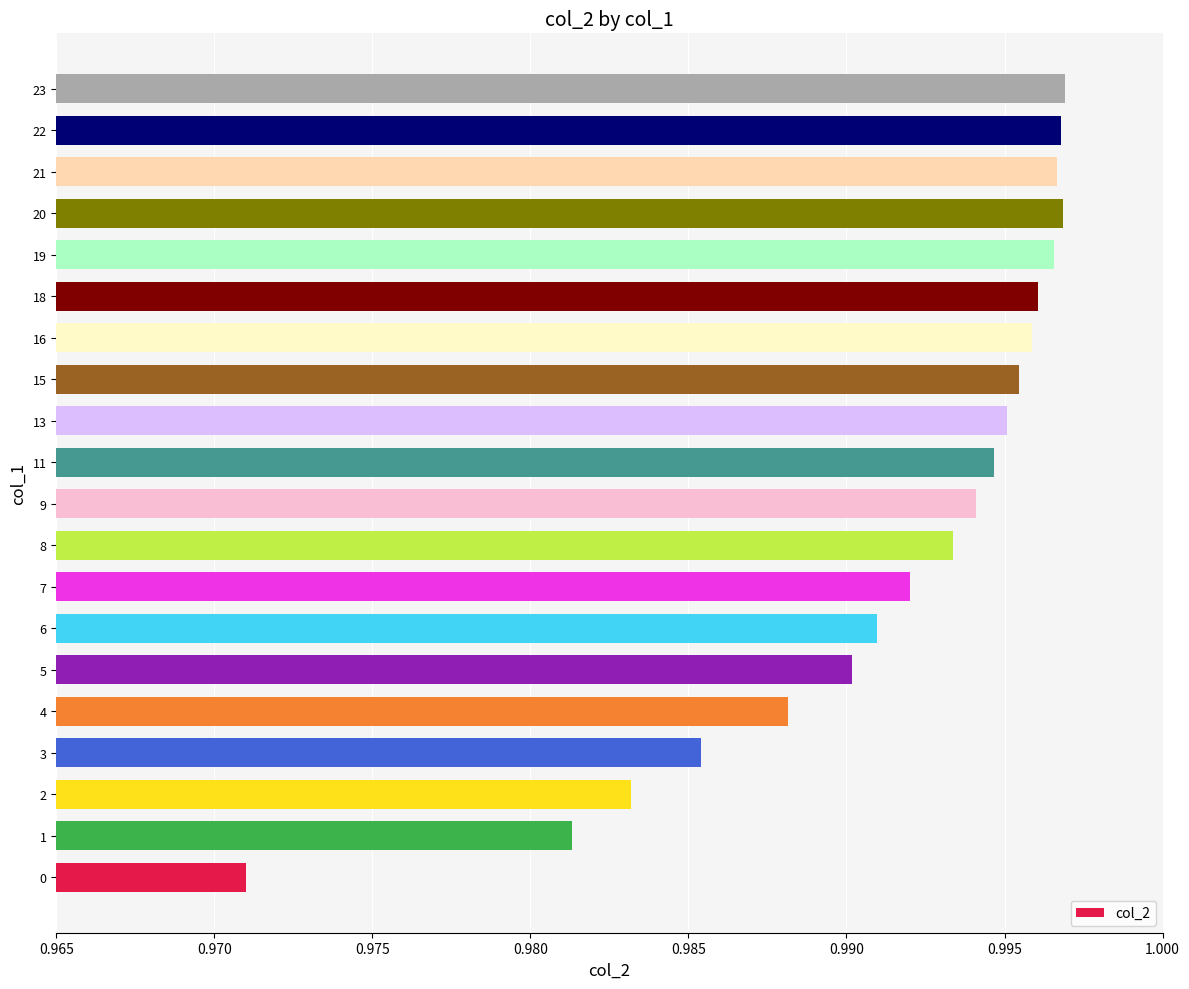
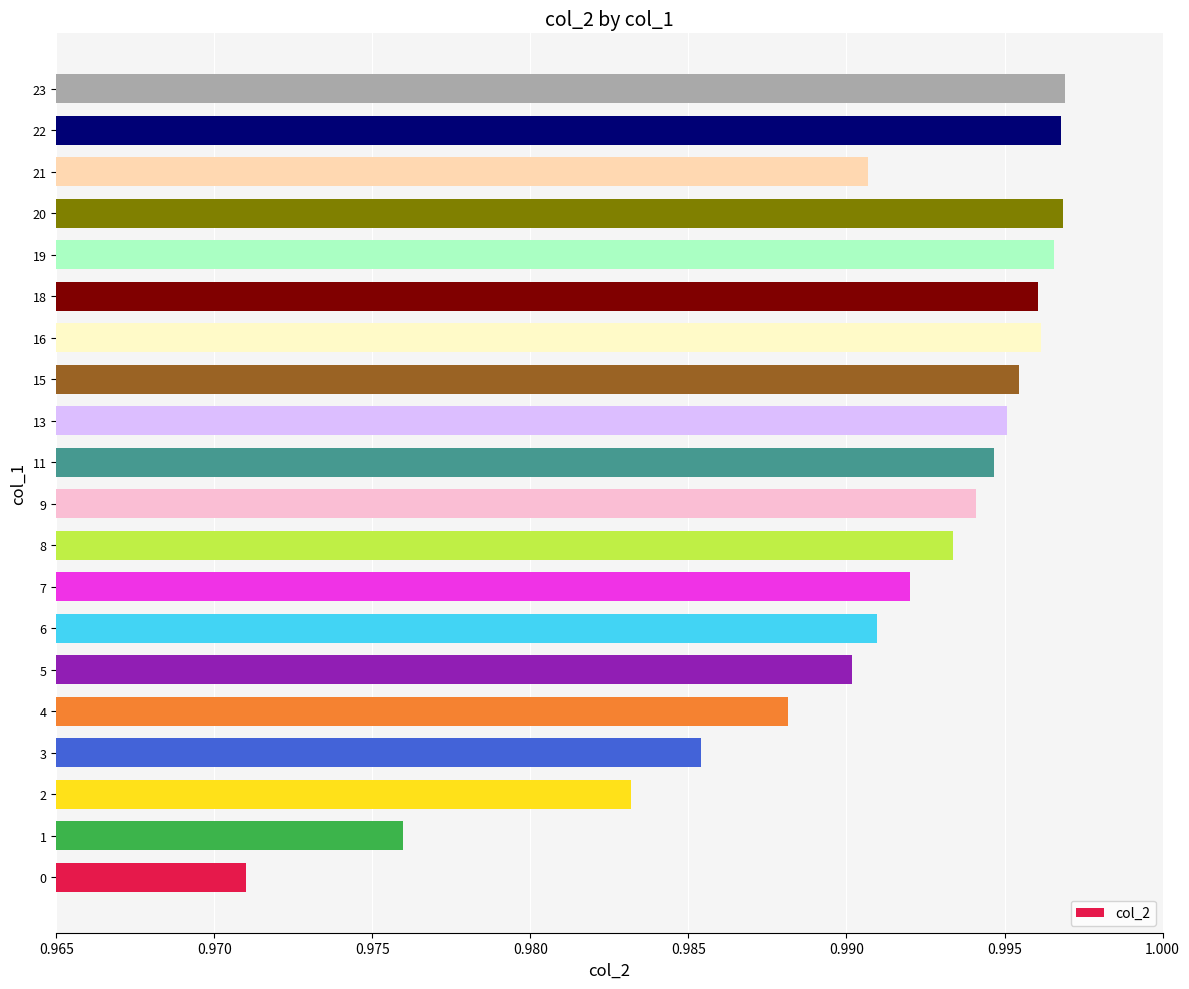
21: 0.9967 -> 0.9907
16: 0.9959 -> 0.9961
1: 0.9813 -> 0.9760
